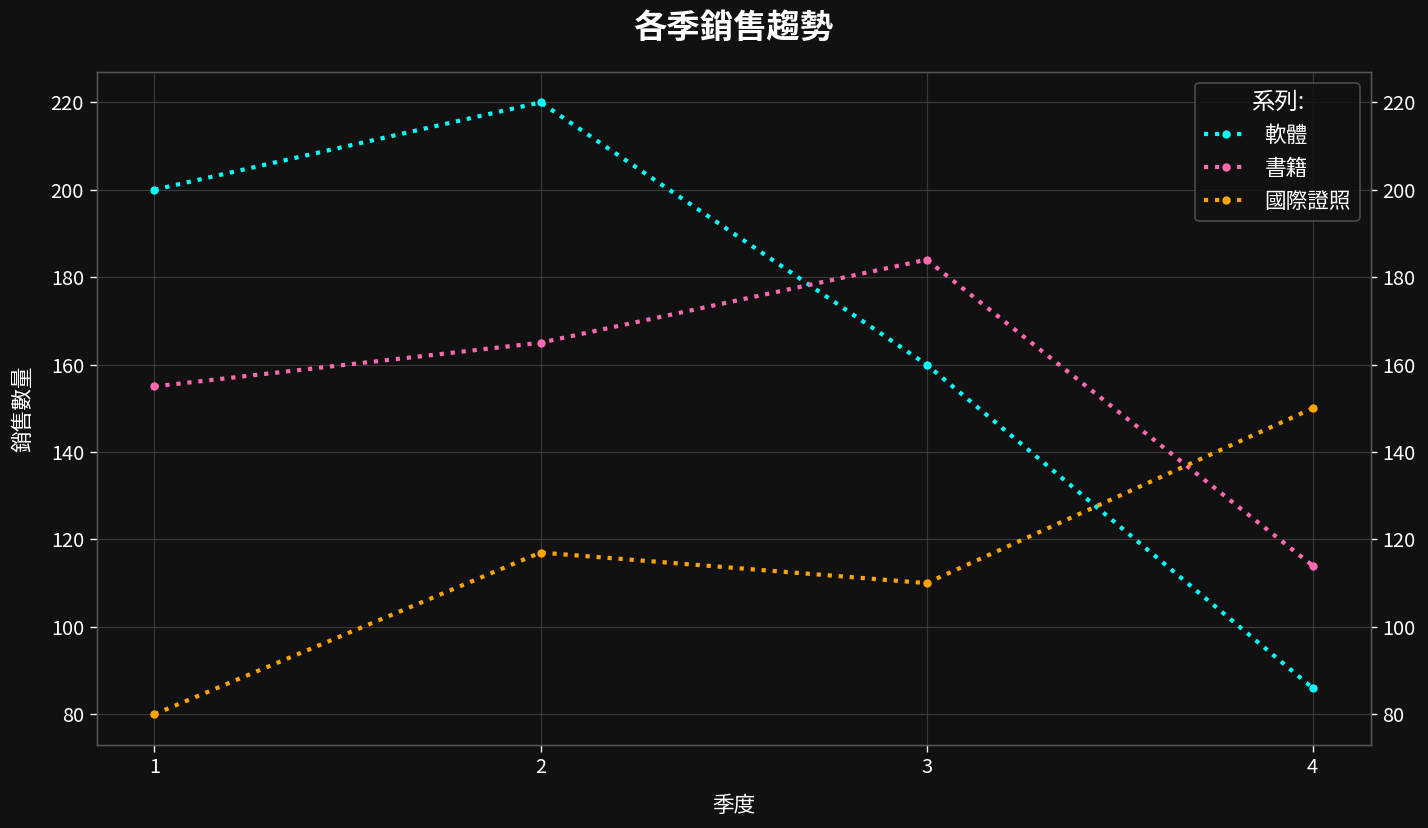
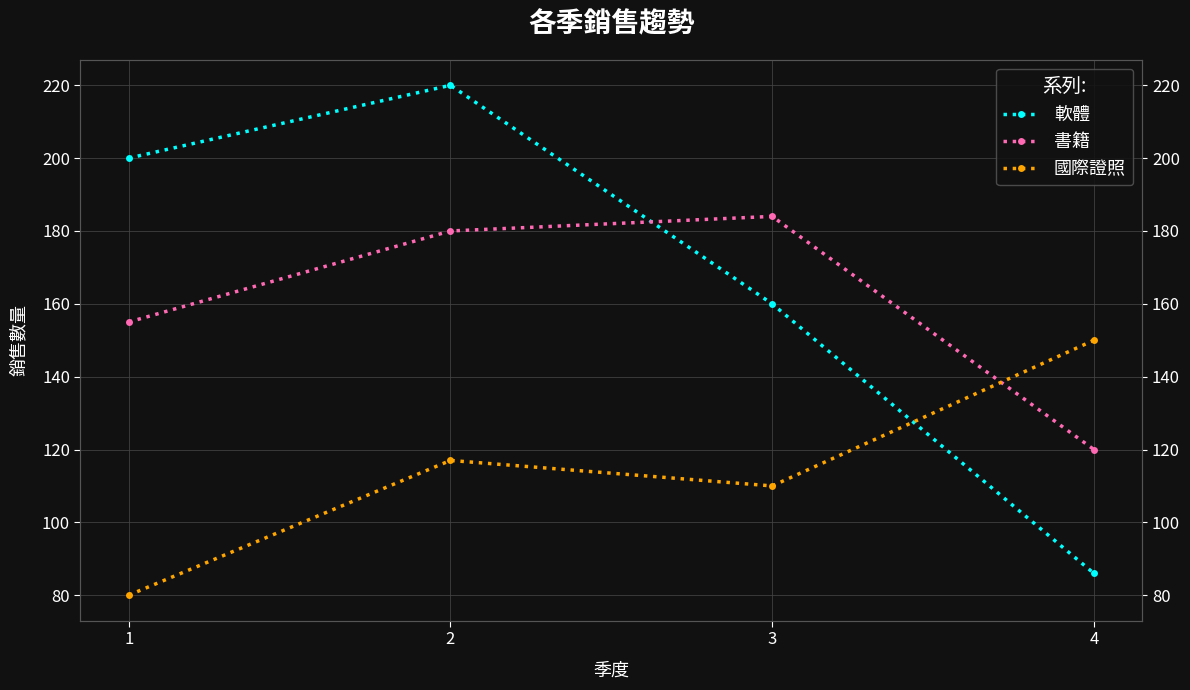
書籍, 2: 165 -> 180
書籍, 4: 114 -> 120
